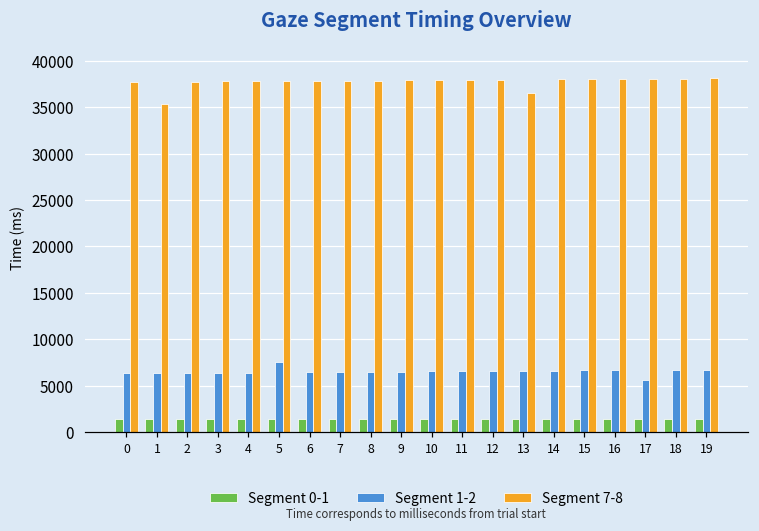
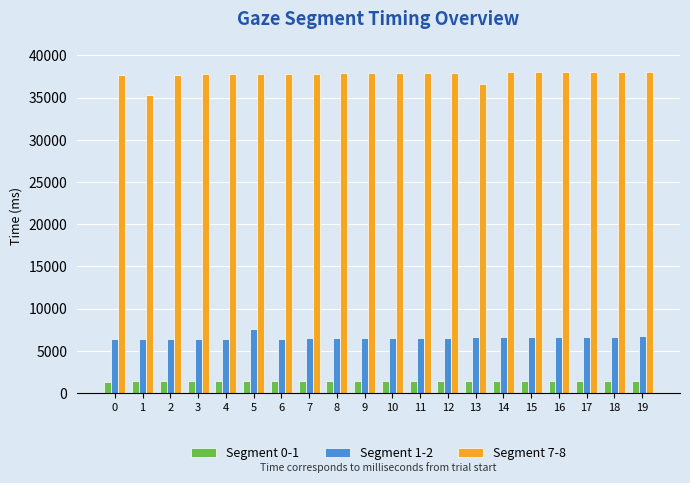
Segment 1-2, 17: 6000 -> 7000
